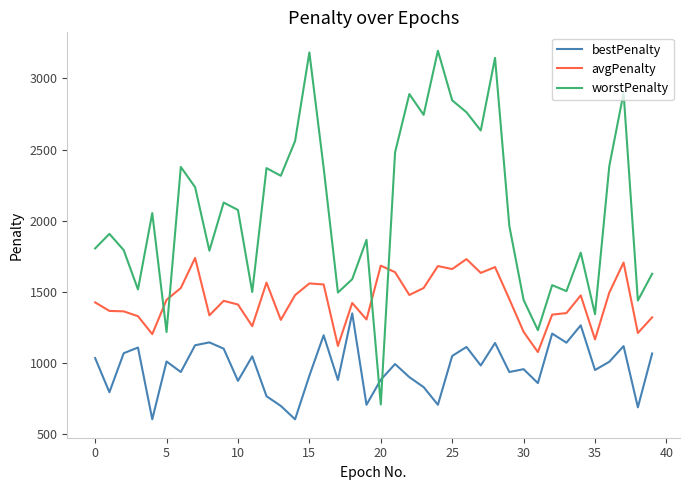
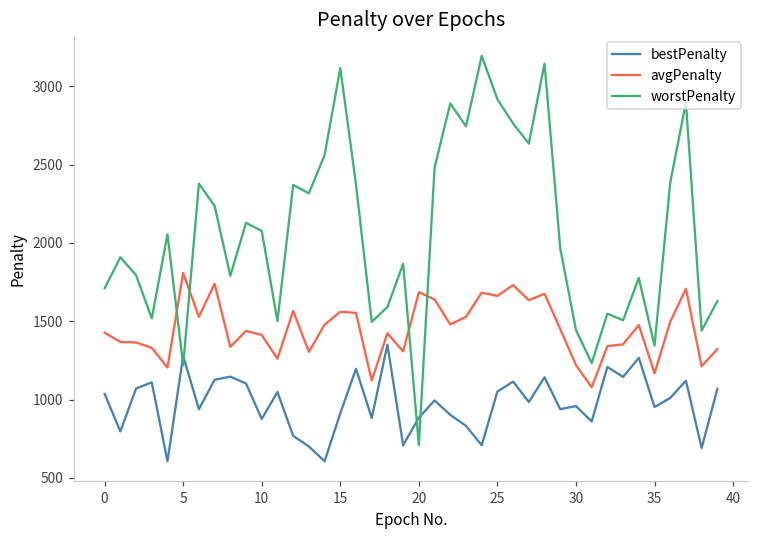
worstPenalty, 0: 1810 -> 1710
bestPenalty, 5: 1010 -> 1280
avgPenalty, 5: 1450 -> 1810
worstPenalty, 15: 3180 -> 3120
worstPenalty, 25: 2850 -> 2920
